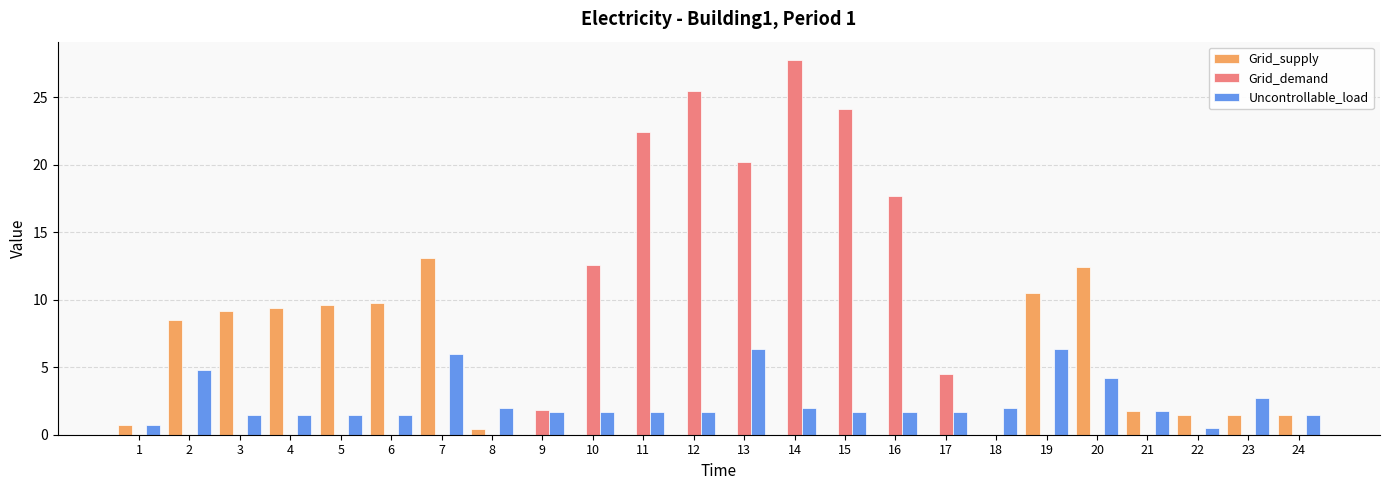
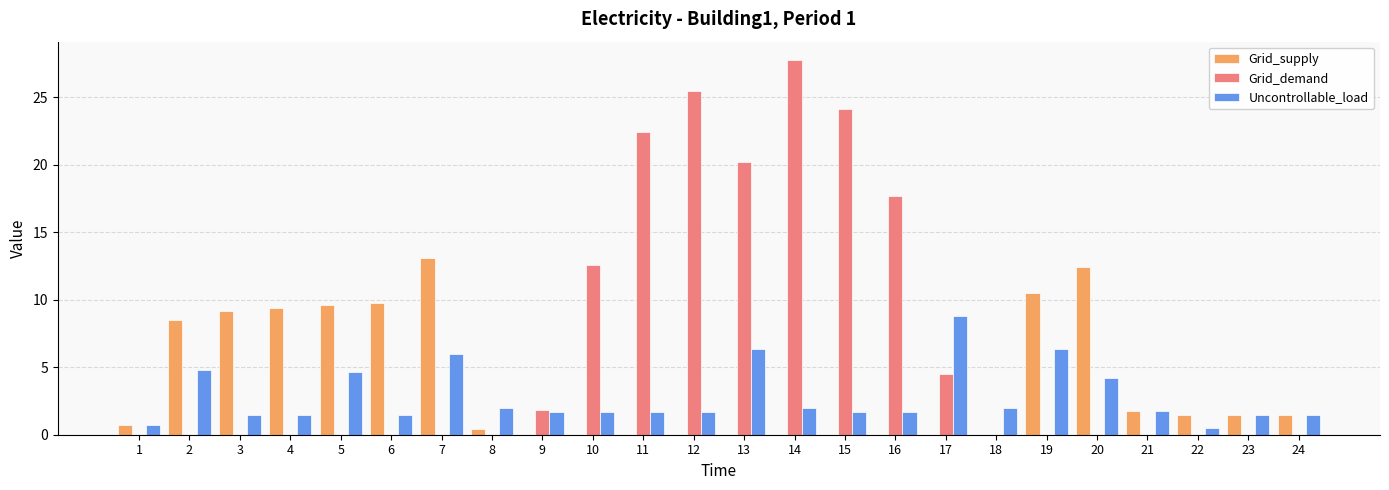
Uncontrollable_load, 5: 1.4 -> 4.6
Uncontrollable_load, 17: 1.7 -> 8.8
Uncontrollable_load, 23: 2.7 -> 1.4
